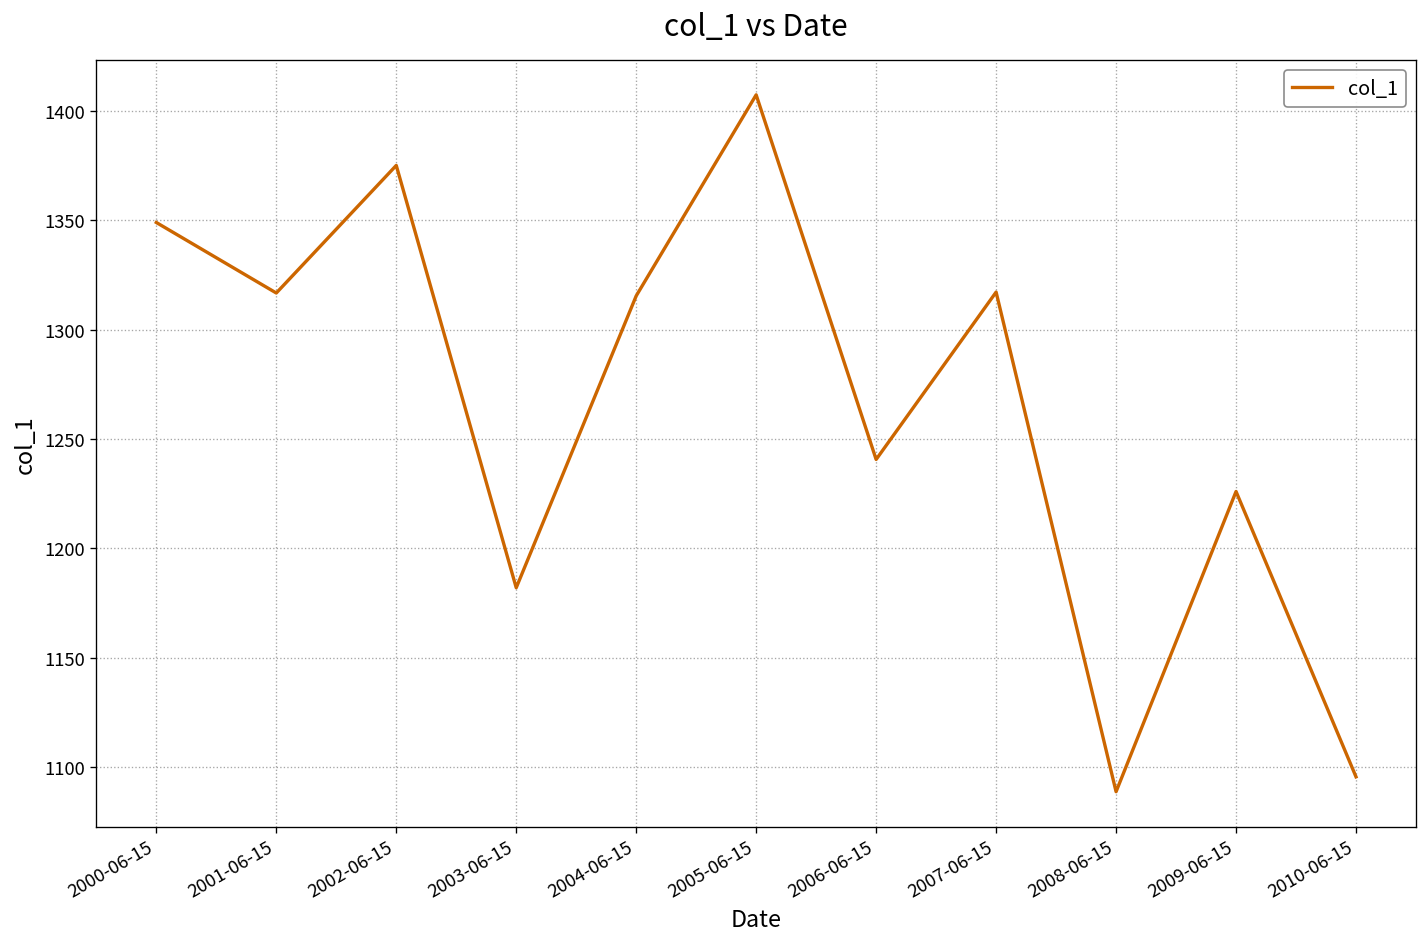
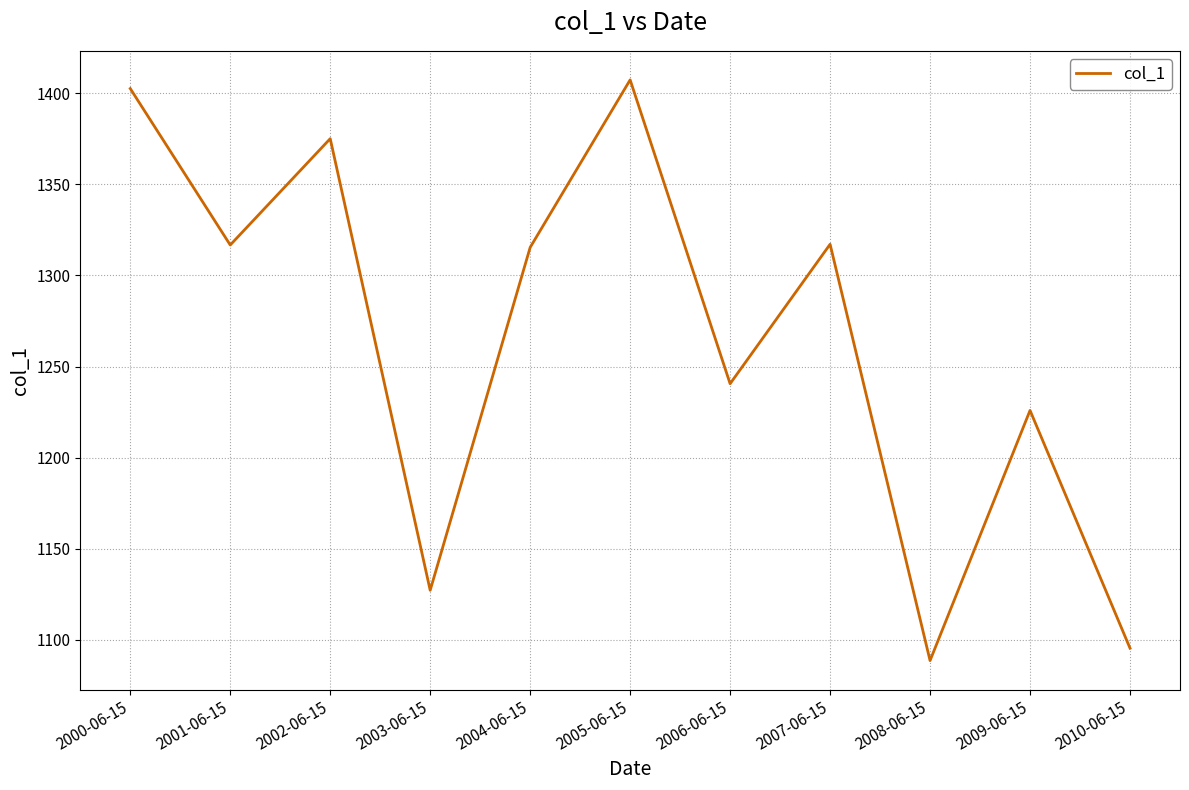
2000-06-15: 1349 -> 1403
2003-06-15: 1182 -> 1127
